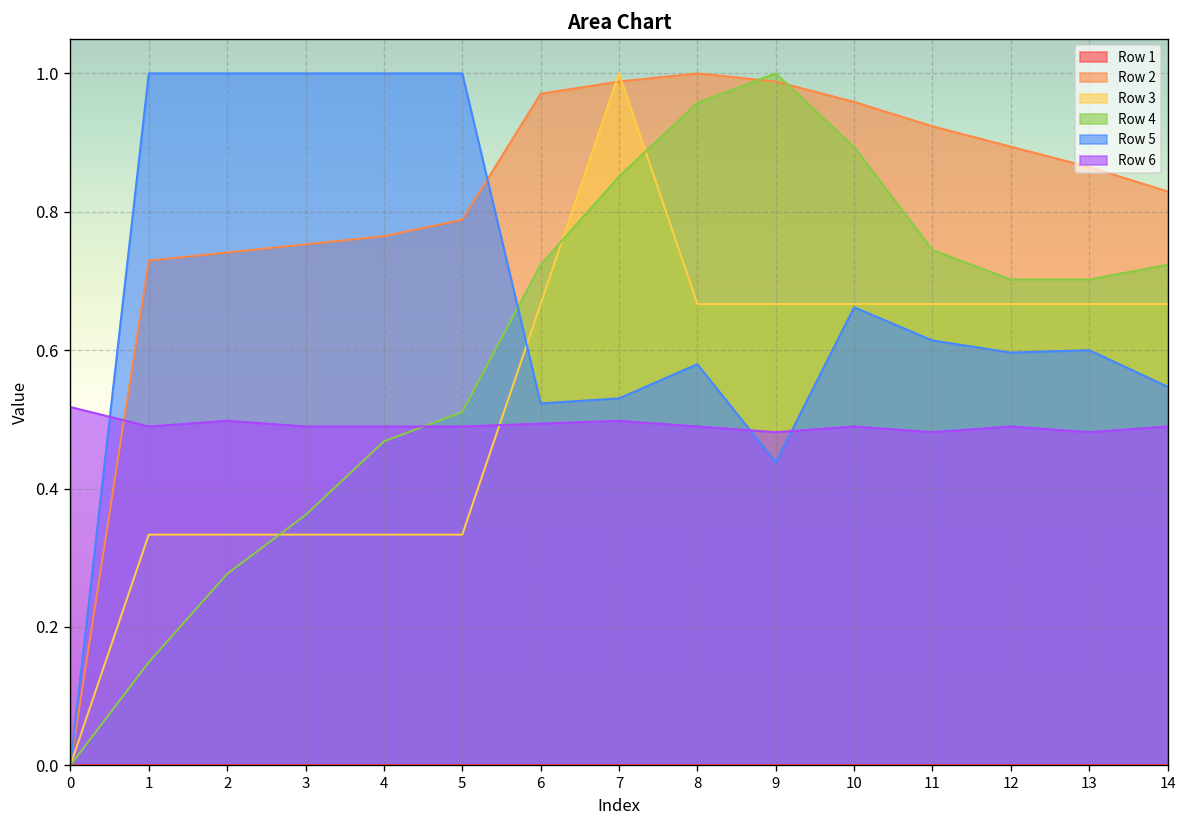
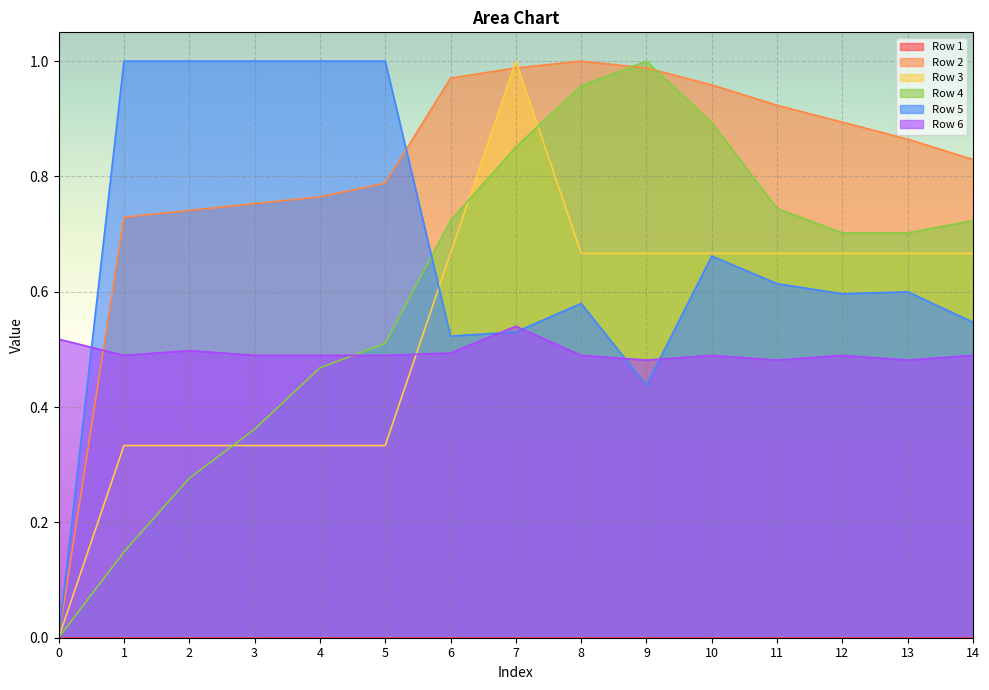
Row 6, 7: 0.50 -> 0.54
